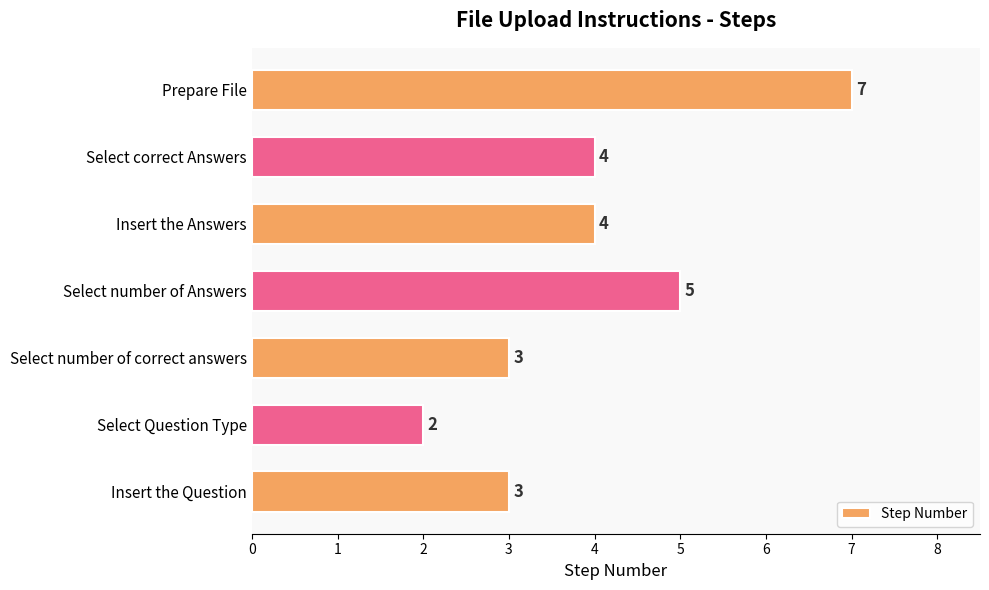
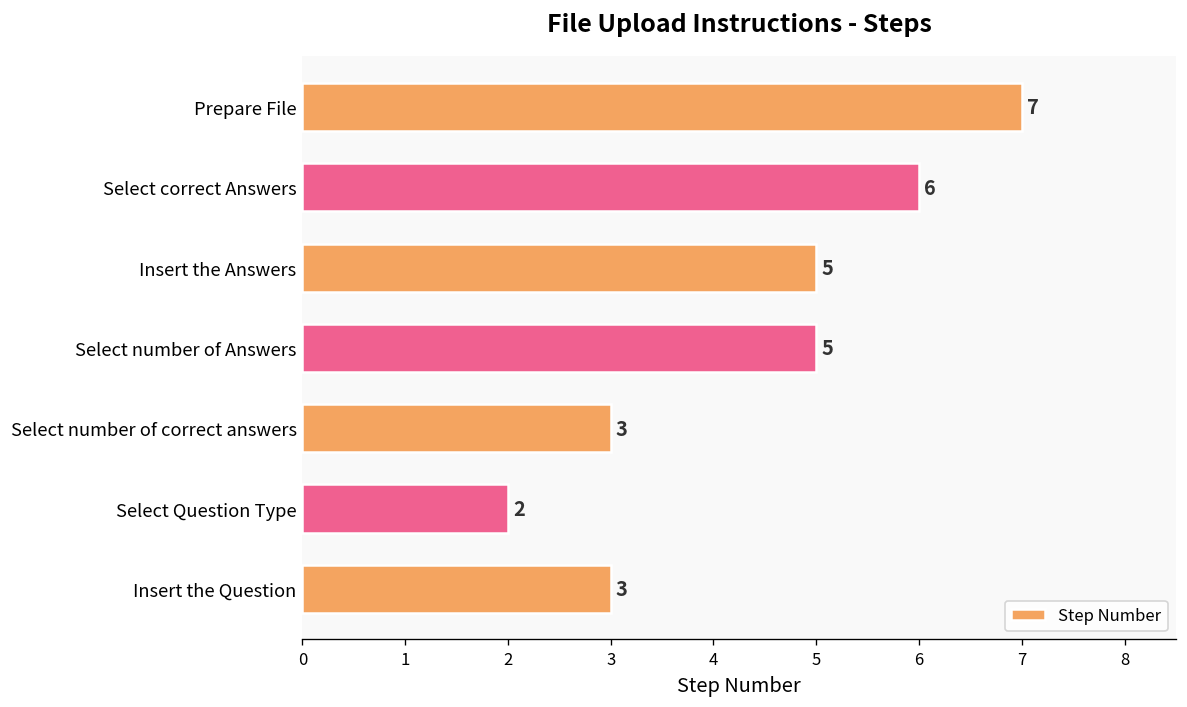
Select correct Answers: 4 -> 6
Insert the Answers: 4 -> 5
